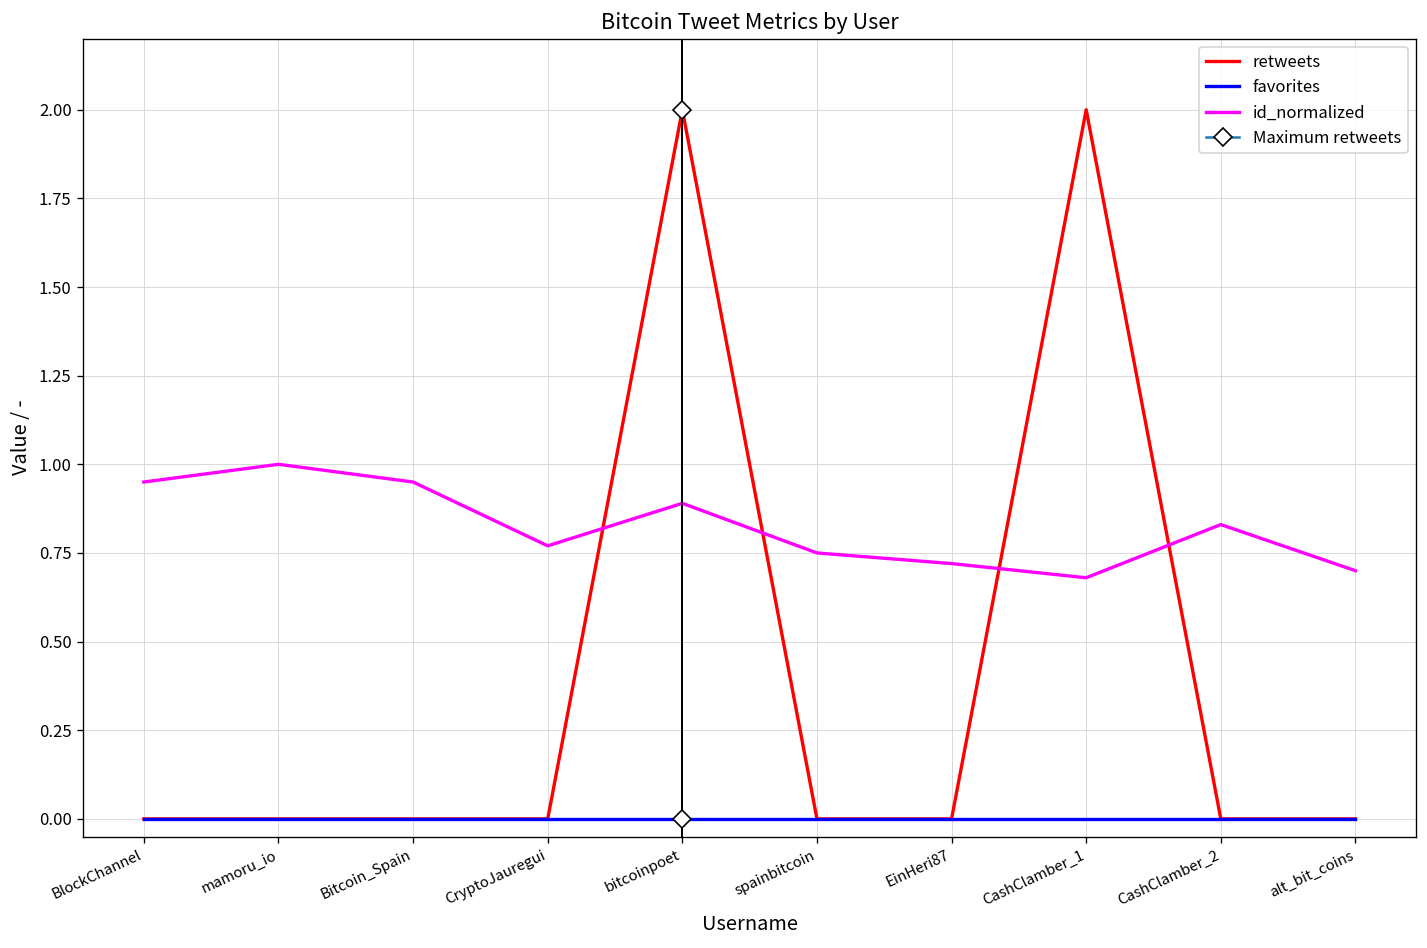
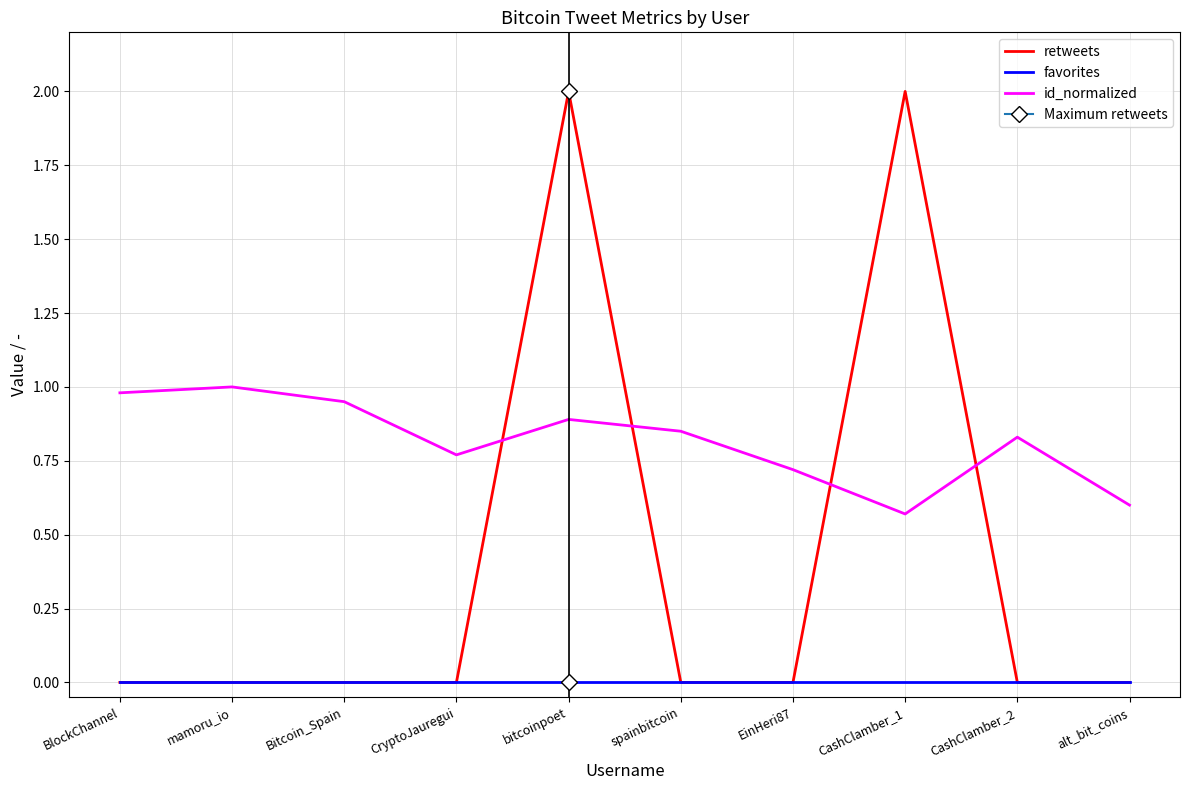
id_normalized, BlockChannel: 0.95 -> 0.98
id_normalized, spainbitcoin: 0.75 -> 0.85
id_normalized, CashClamber_1: 0.68 -> 0.57
id_normalized, alt_bit_coins: 0.7 -> 0.6
